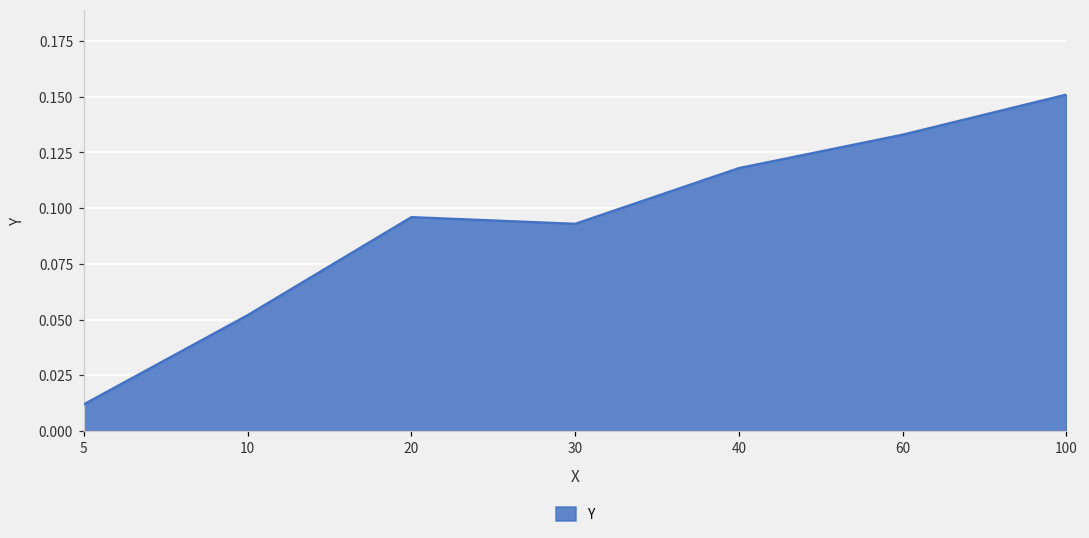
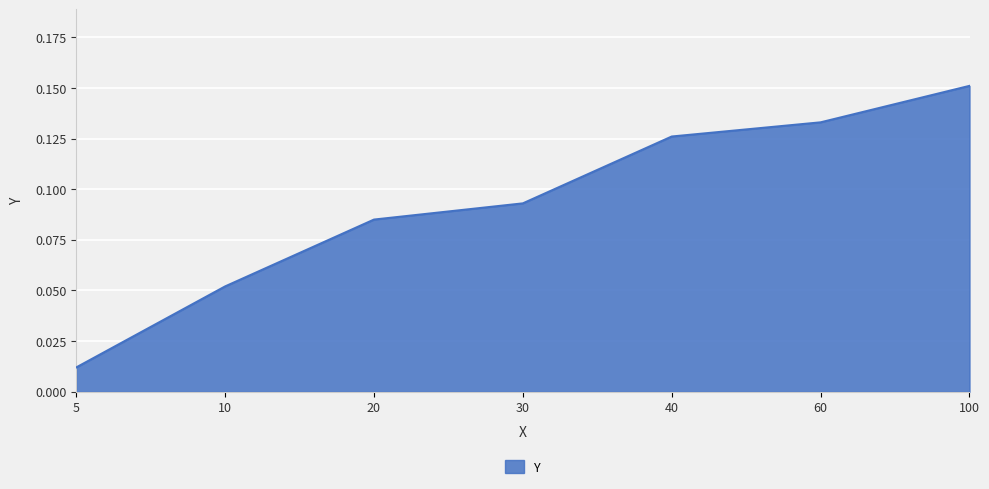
20: 0.096 -> 0.085
40: 0.118 -> 0.126
